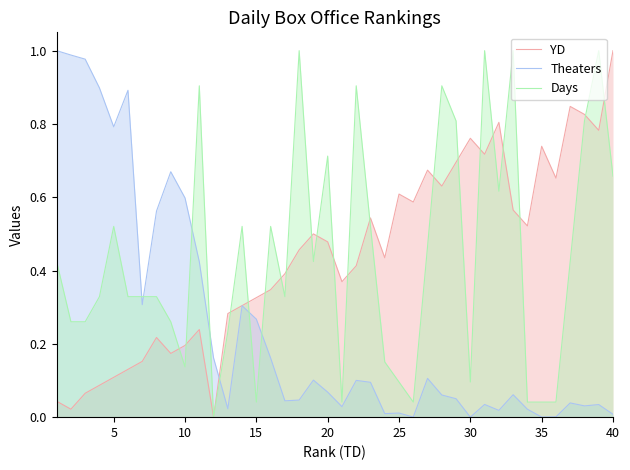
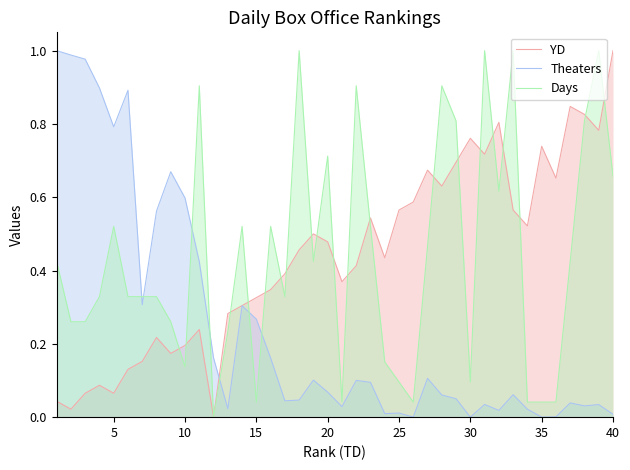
YD, 5: 0.11 -> 0.07
YD, 25: 0.61 -> 0.57
